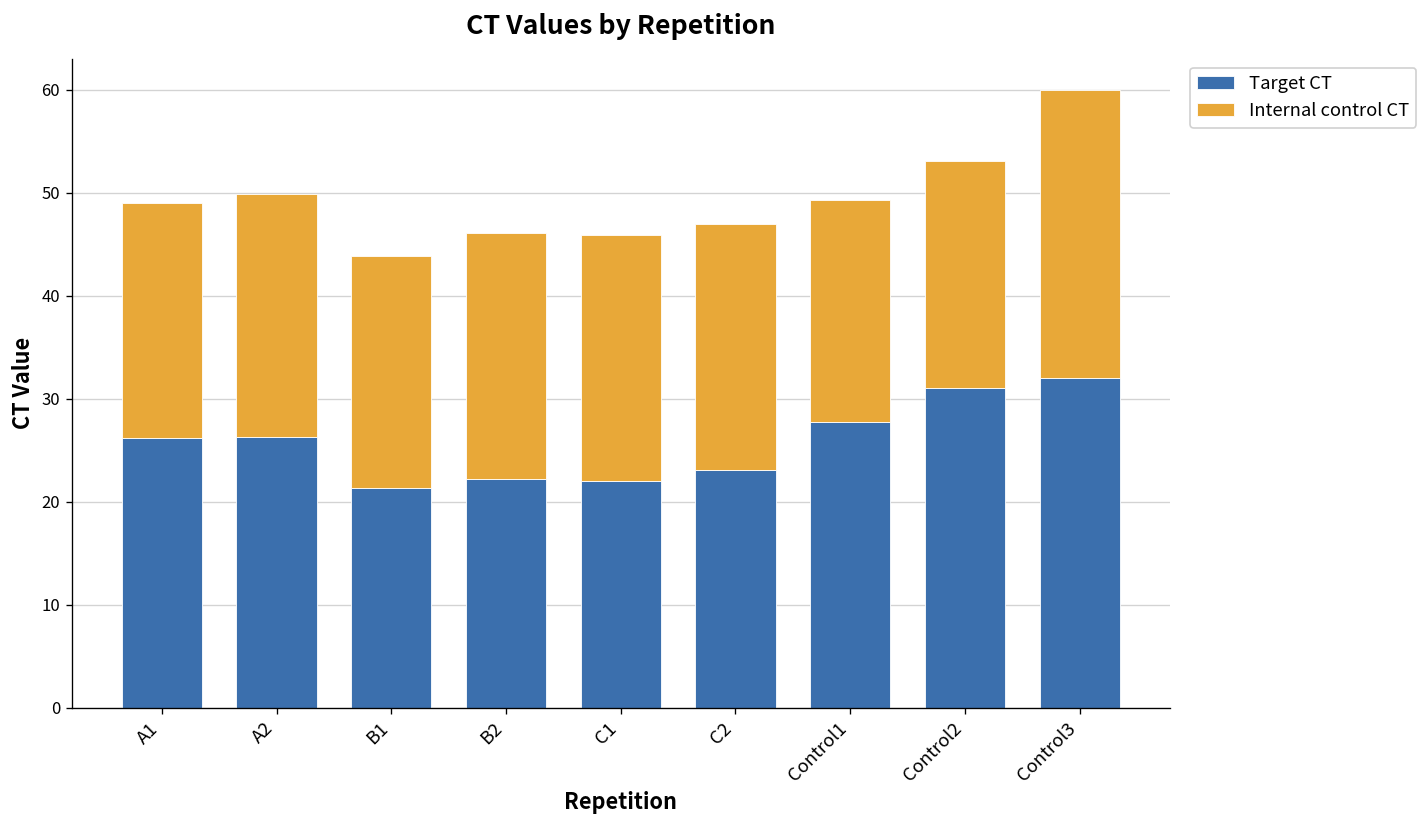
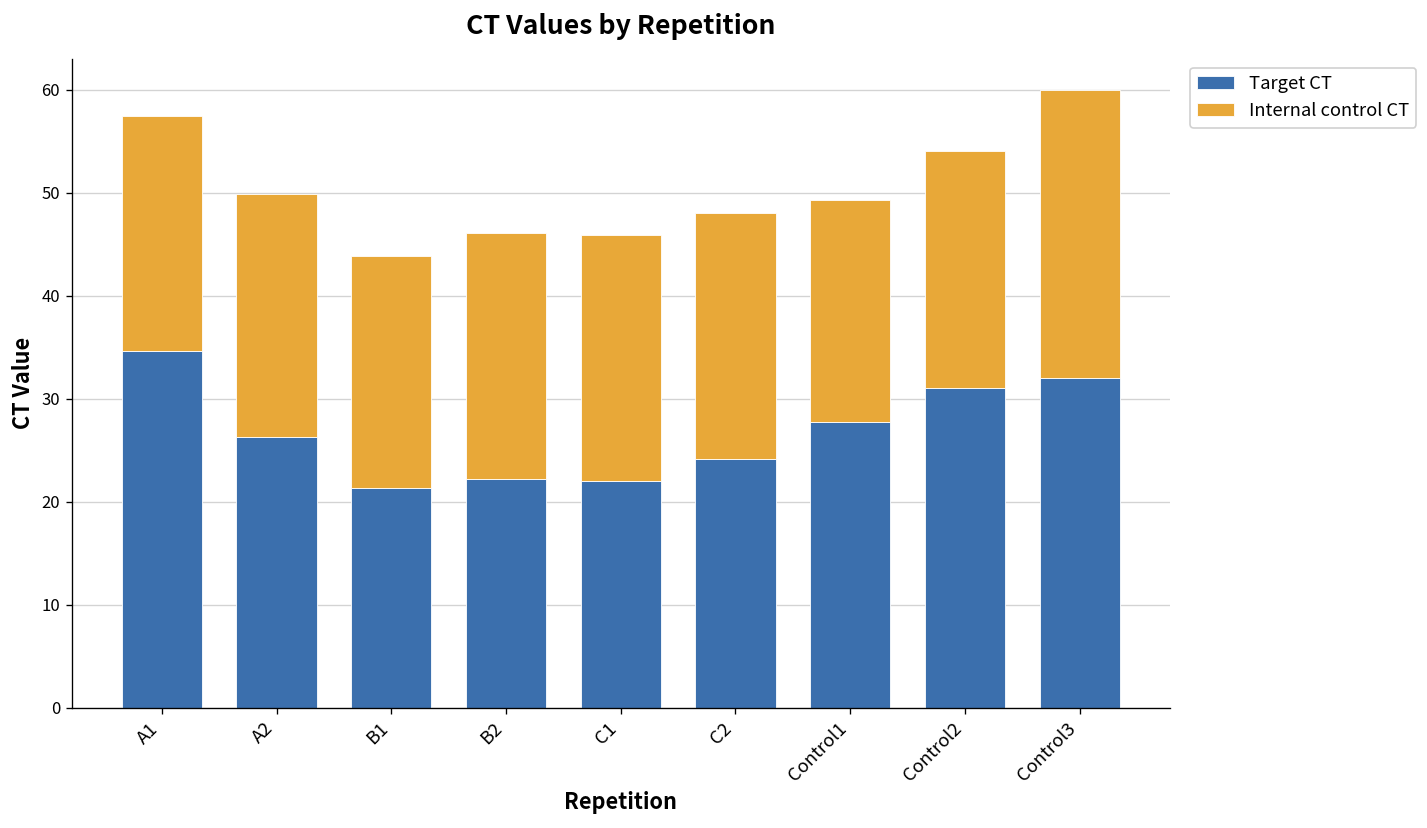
Target CT, A1: 26 -> 35
Target CT, C2: 23 -> 24
Internal control CT, Control2: 22 -> 23
